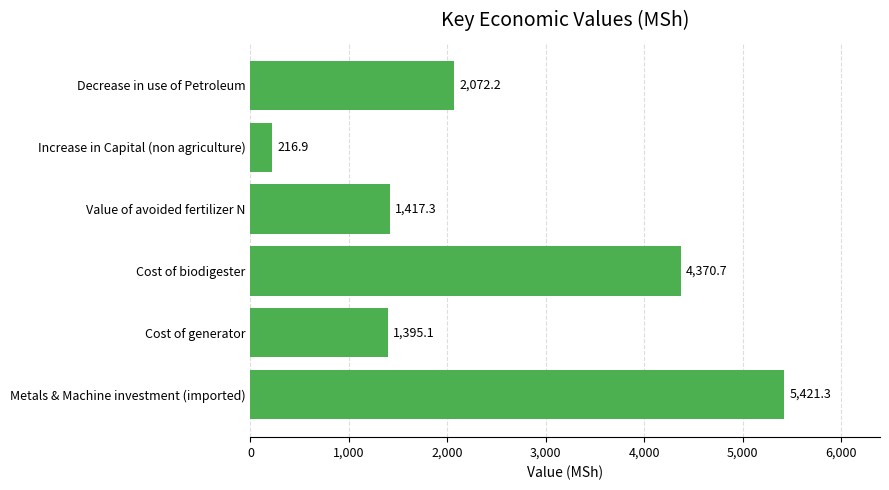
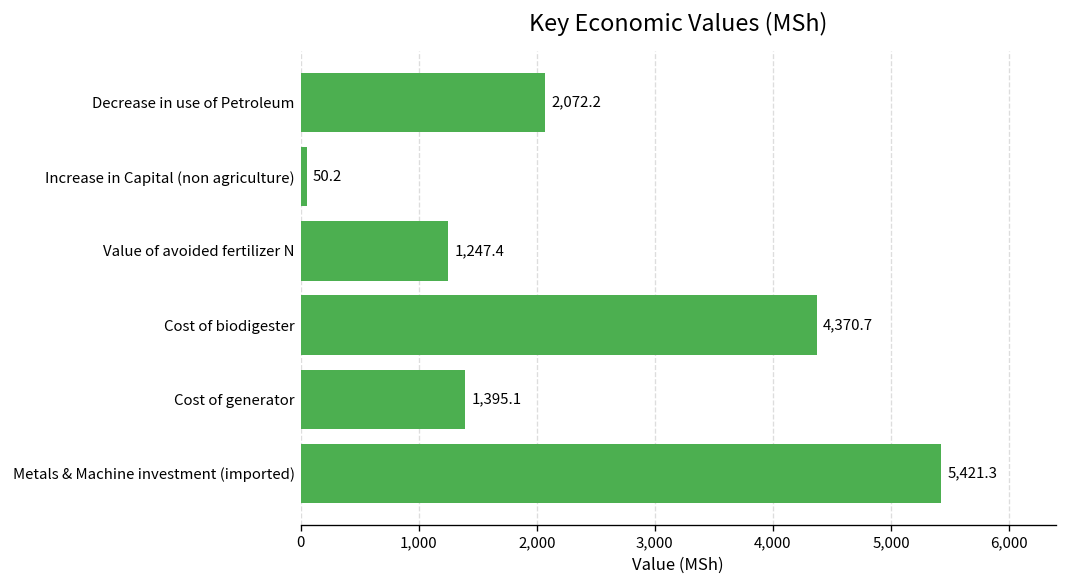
Increase in Capital (non agriculture): 216.9 -> 50.2
Value of avoided fertilizer N: 1,417.3 -> 1,247.4
